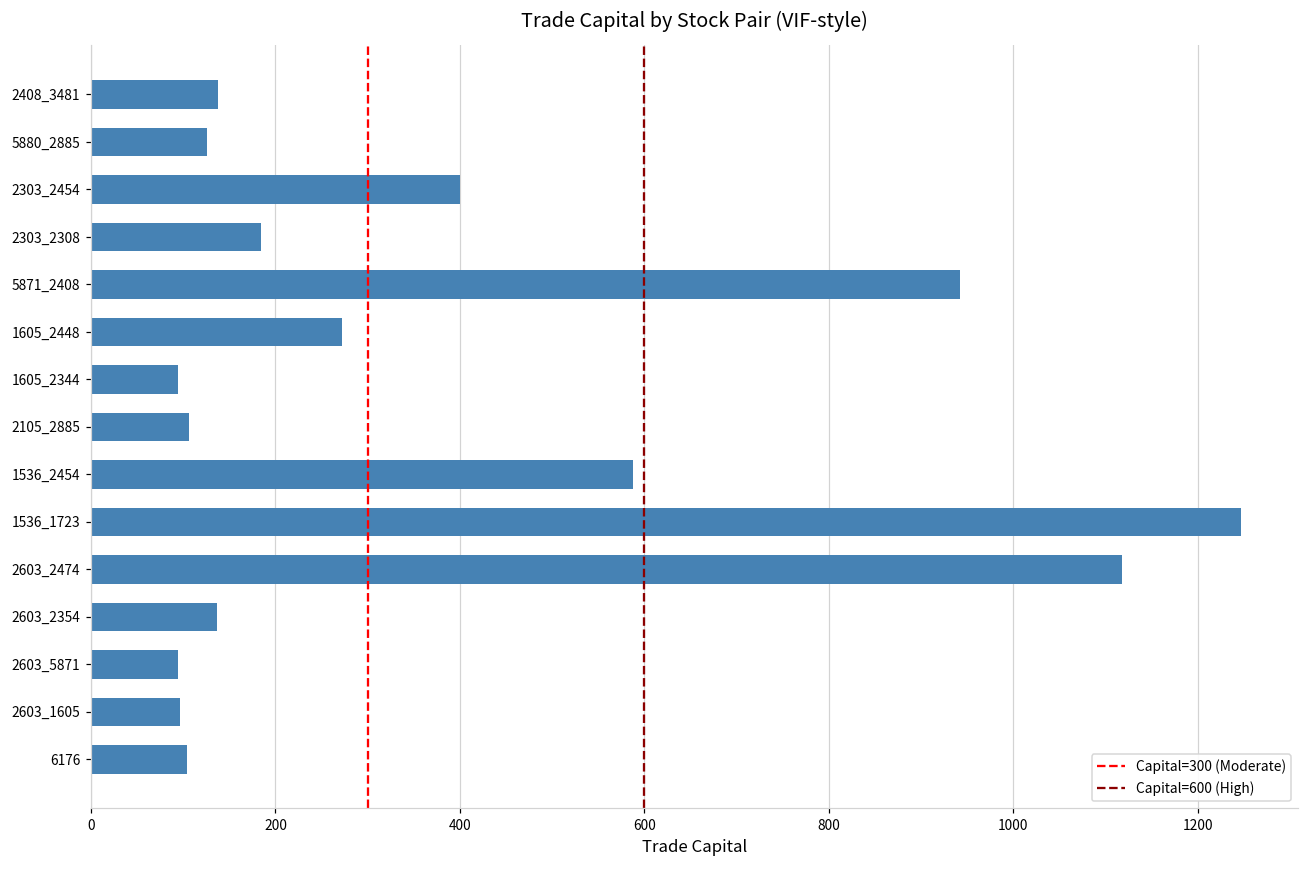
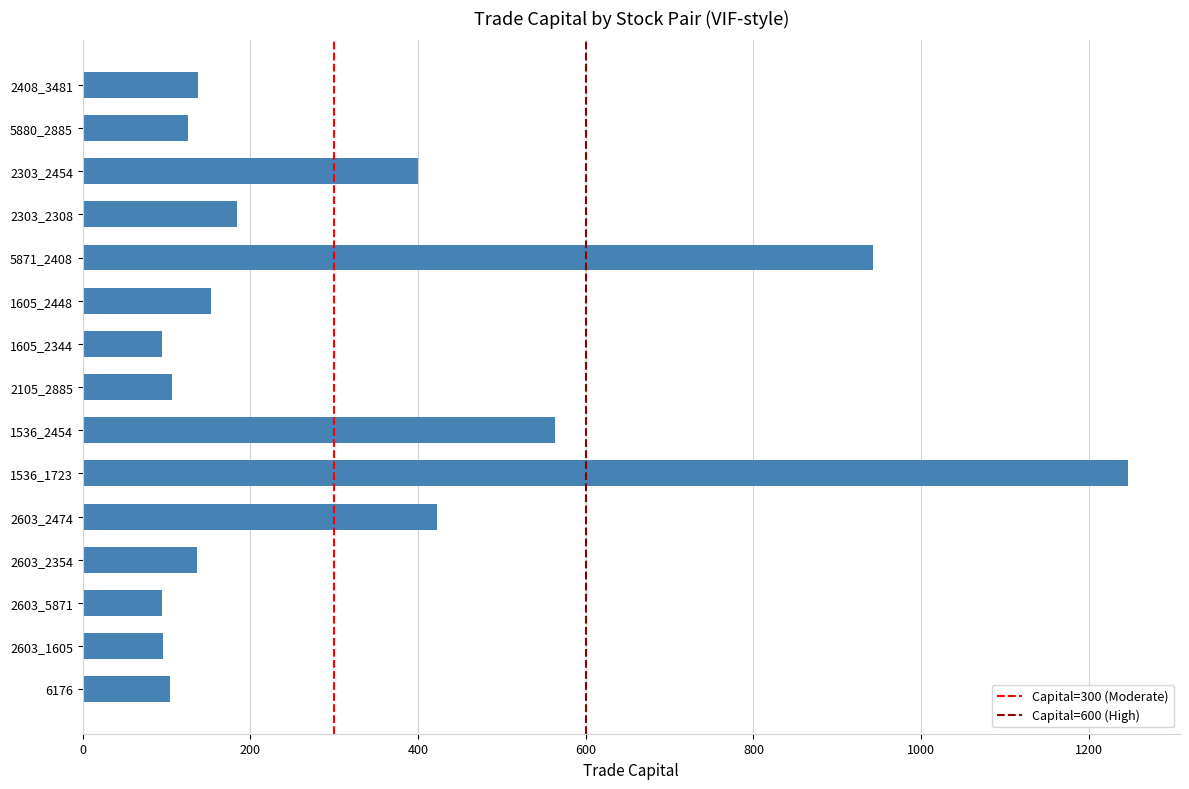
1605_2448: 270 -> 150
1536_2454: 590 -> 560
2603_2474: 1120 -> 420
